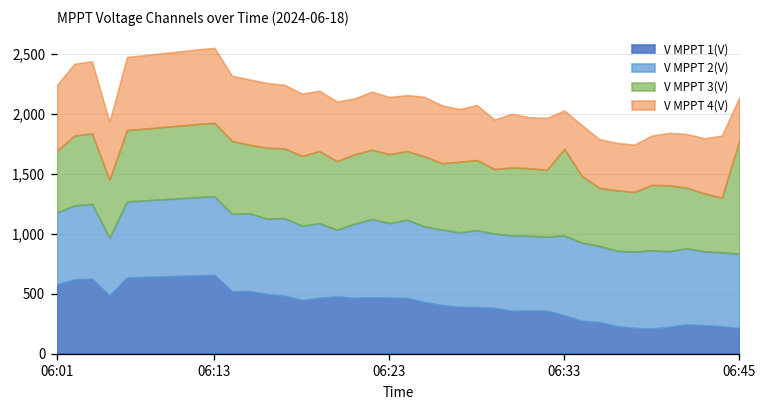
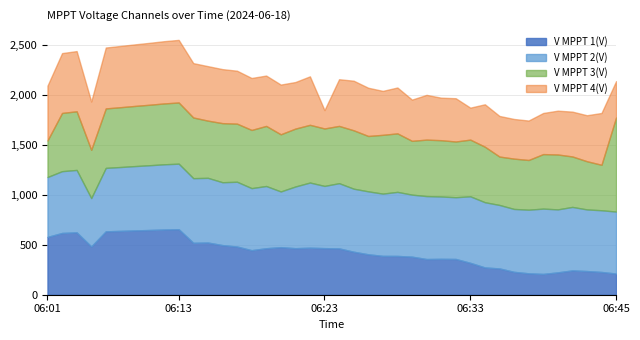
V MPPT 3(V), 06:01: 500 -> 400
V MPPT 4(V), 06:23: 500 -> 200
V MPPT 3(V), 06:33: 700 -> 600
